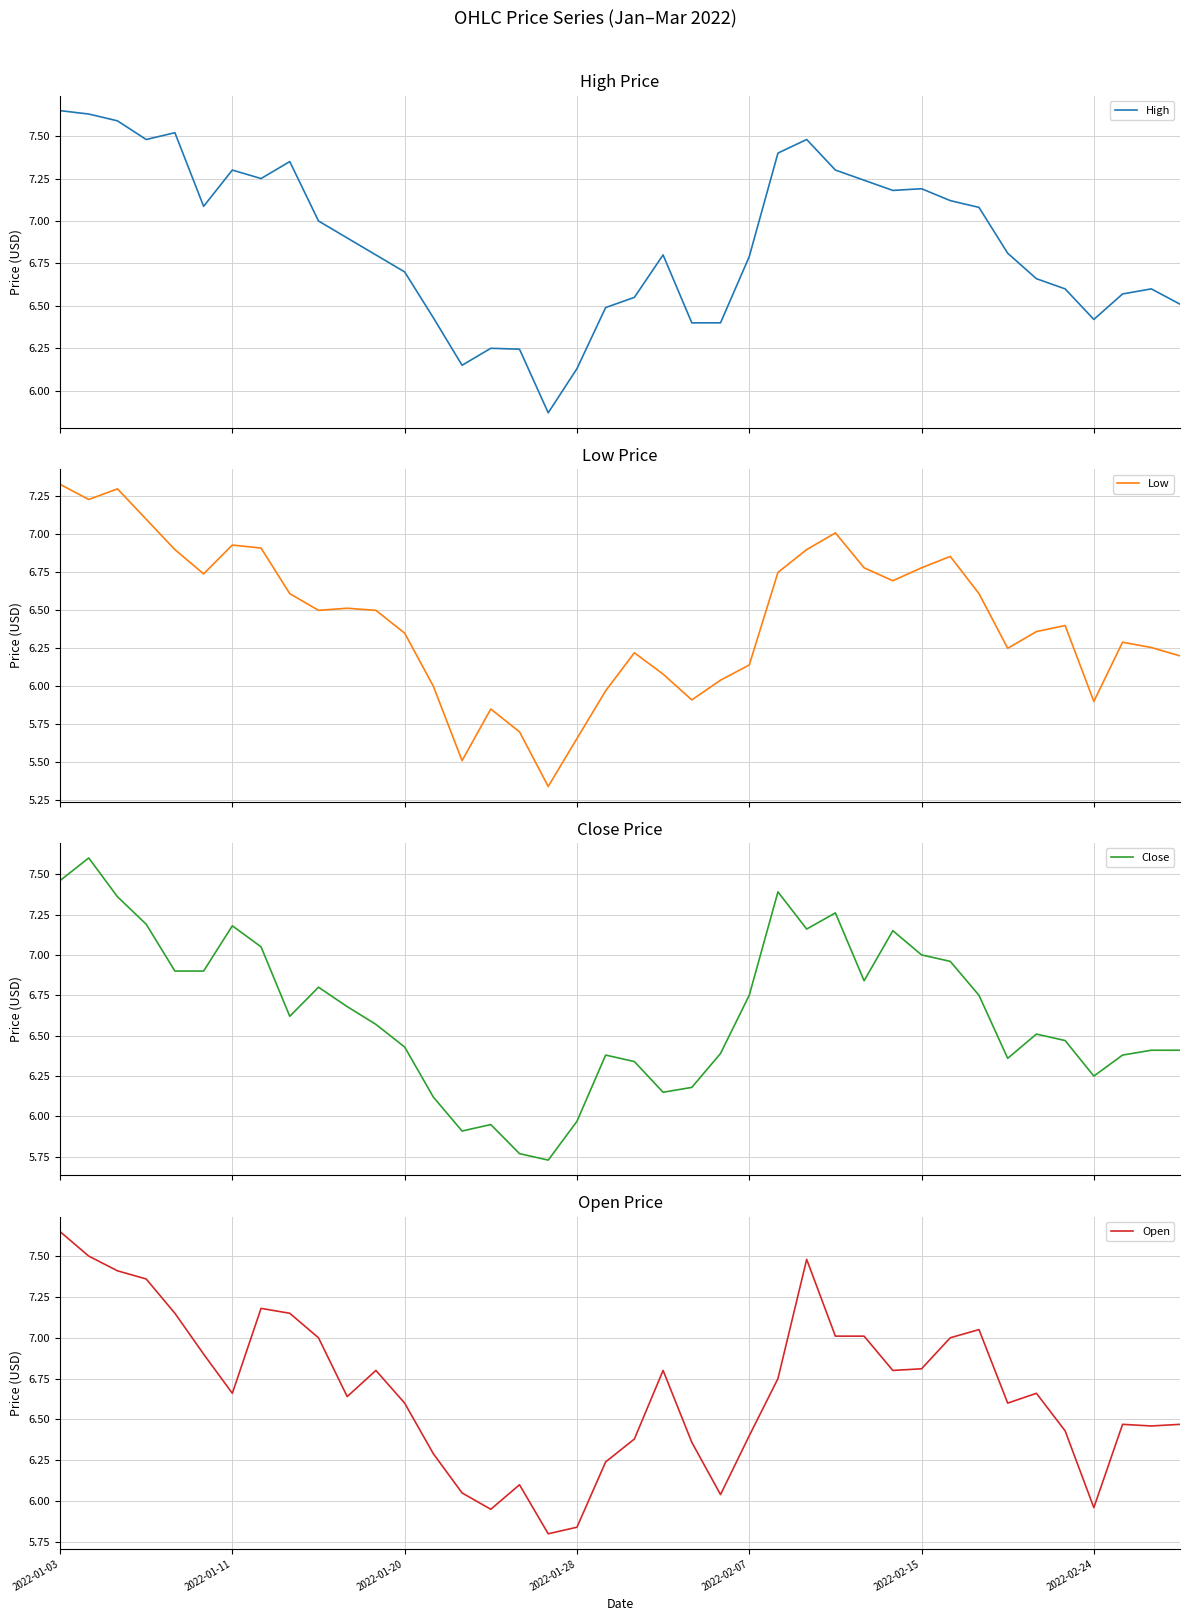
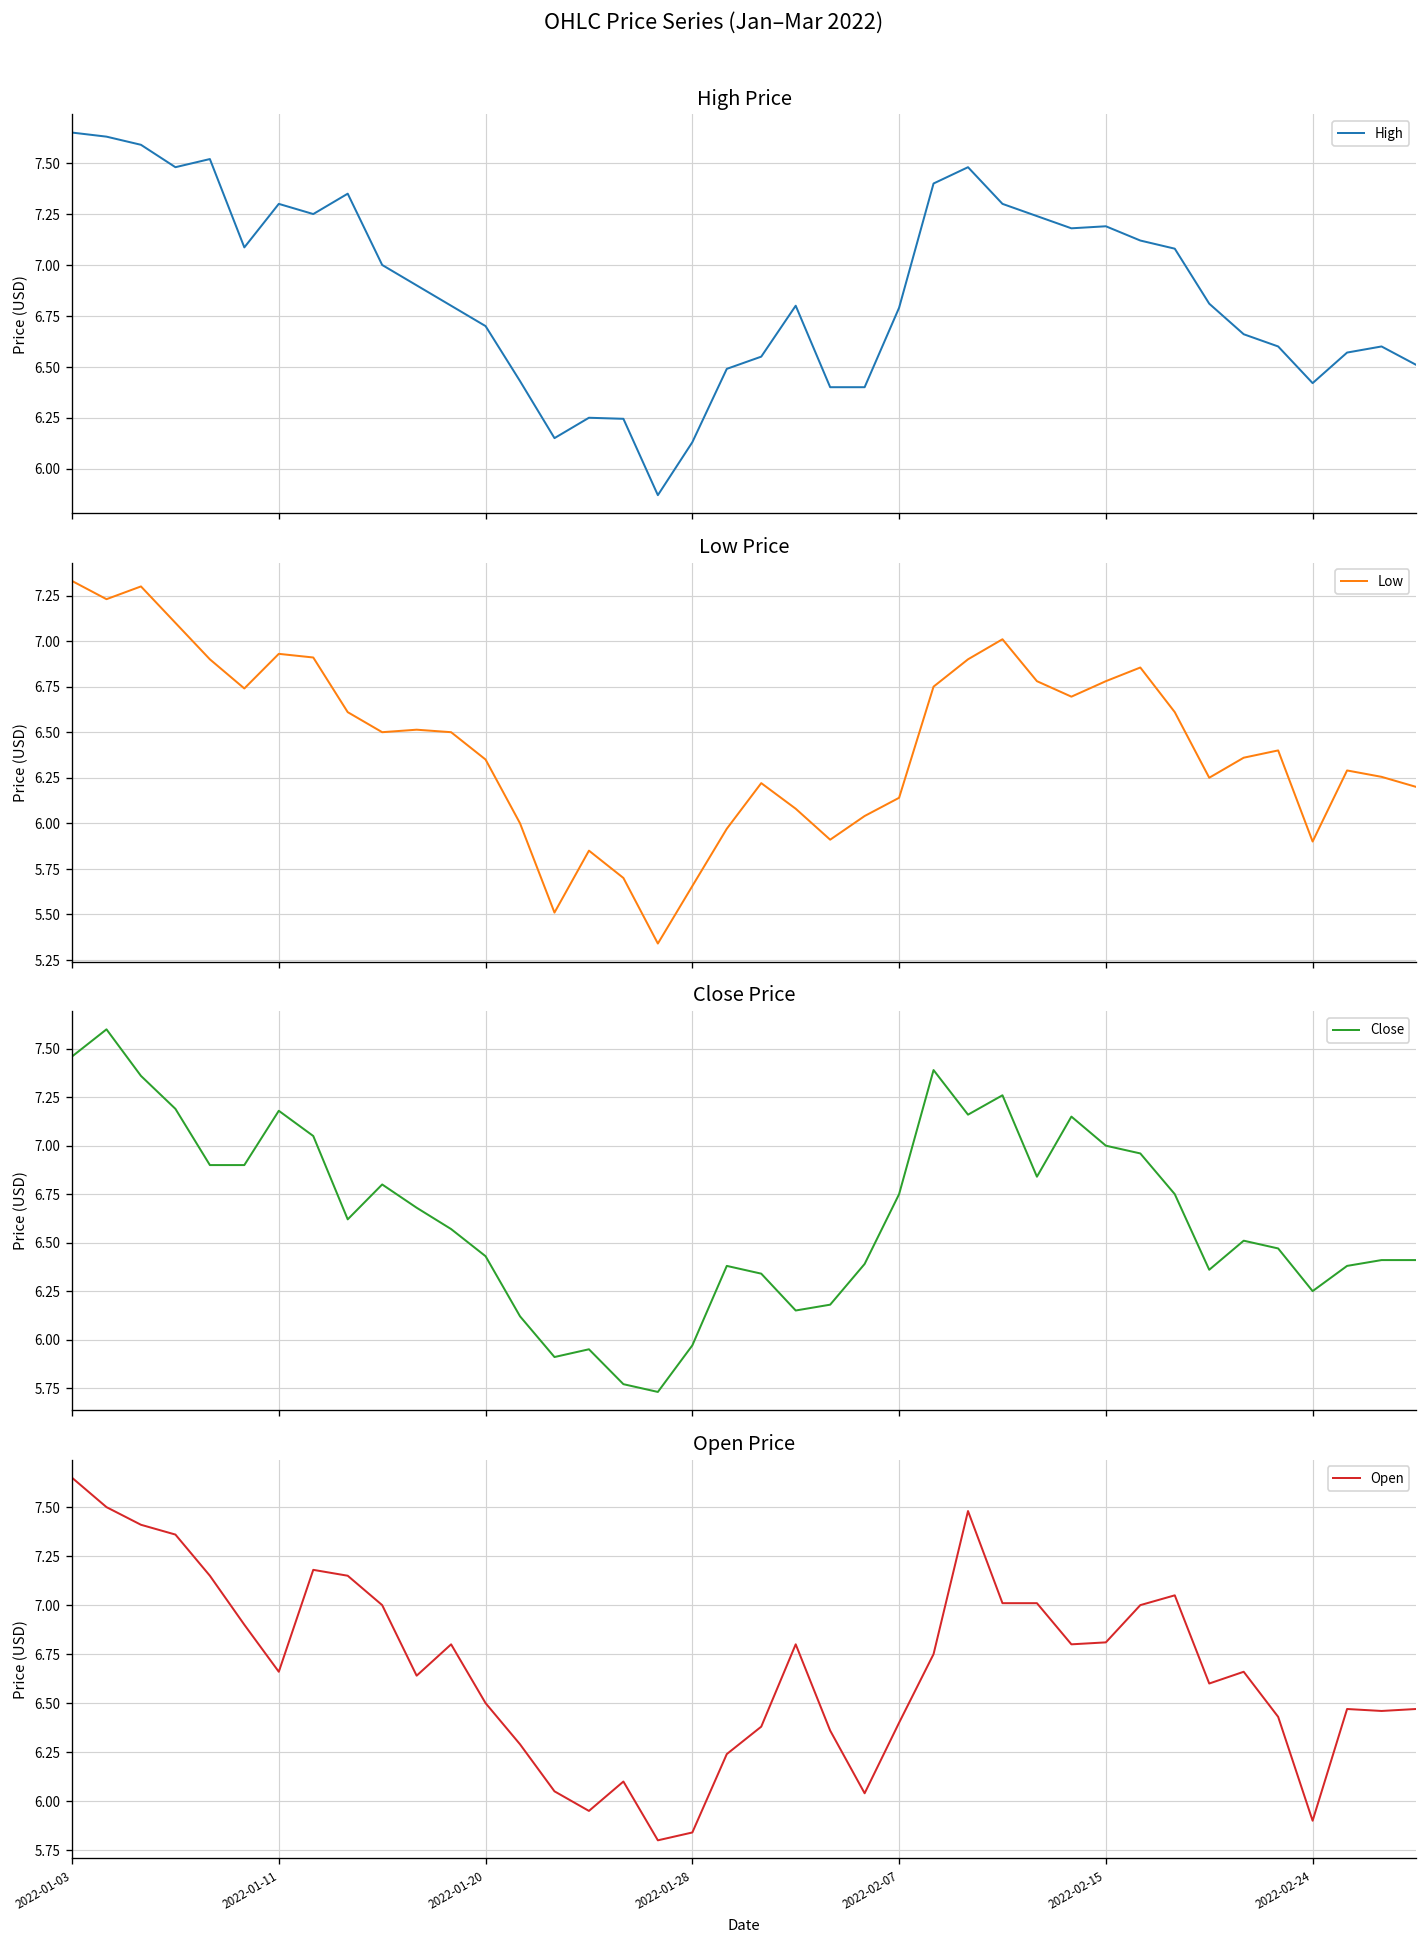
Open Price, 2022-01-20: 6.6 -> 6.5
Open Price, 2022-02-24: 5.96 -> 5.90
